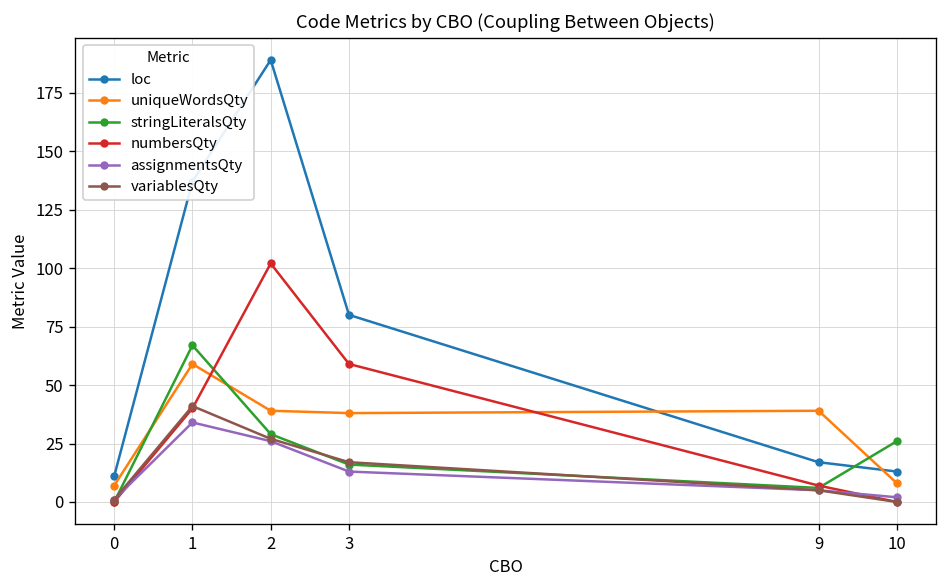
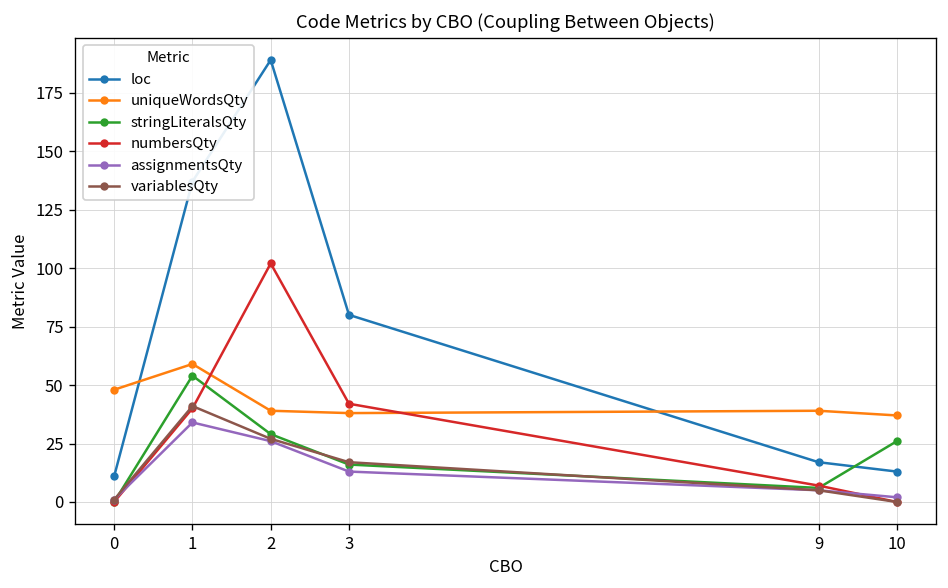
uniqueWordsQty, 0: 7 -> 48
stringLiteralsQty, 1: 67 -> 54
numbersQty, 3: 59 -> 42
uniqueWordsQty, 10: 8 -> 37
